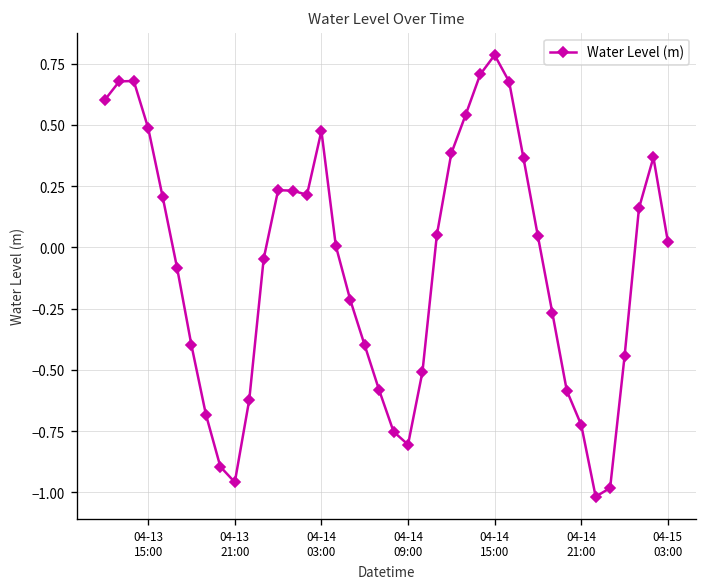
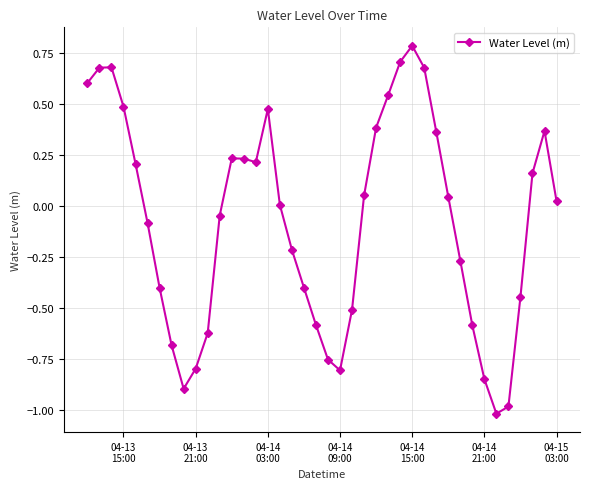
04-13 21:00: -0.96 -> -0.80
04-14 21:00: -0.73 -> -0.85
